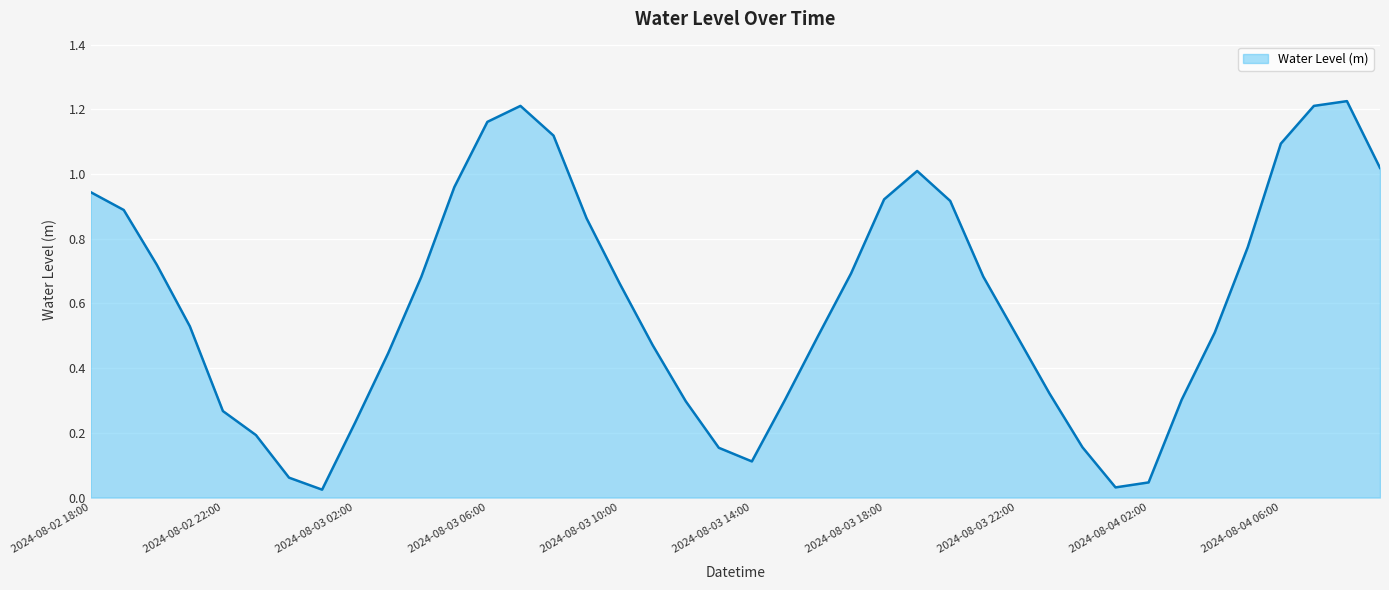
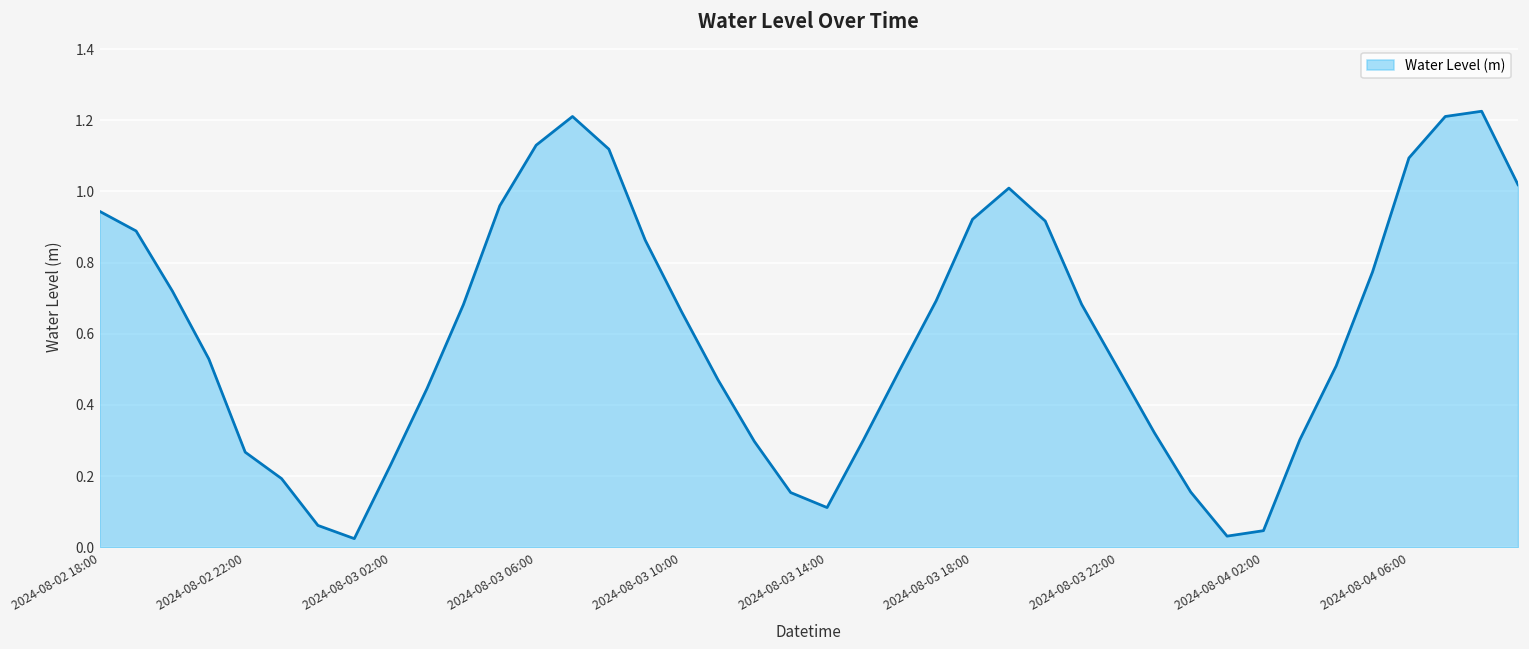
2024-08-03 06:00: 1.16 -> 1.13
